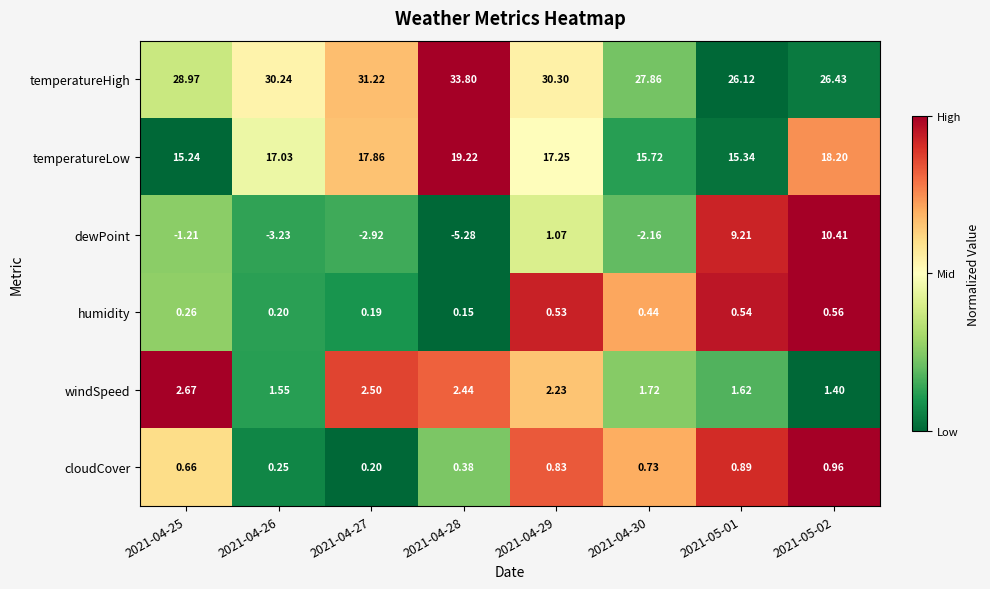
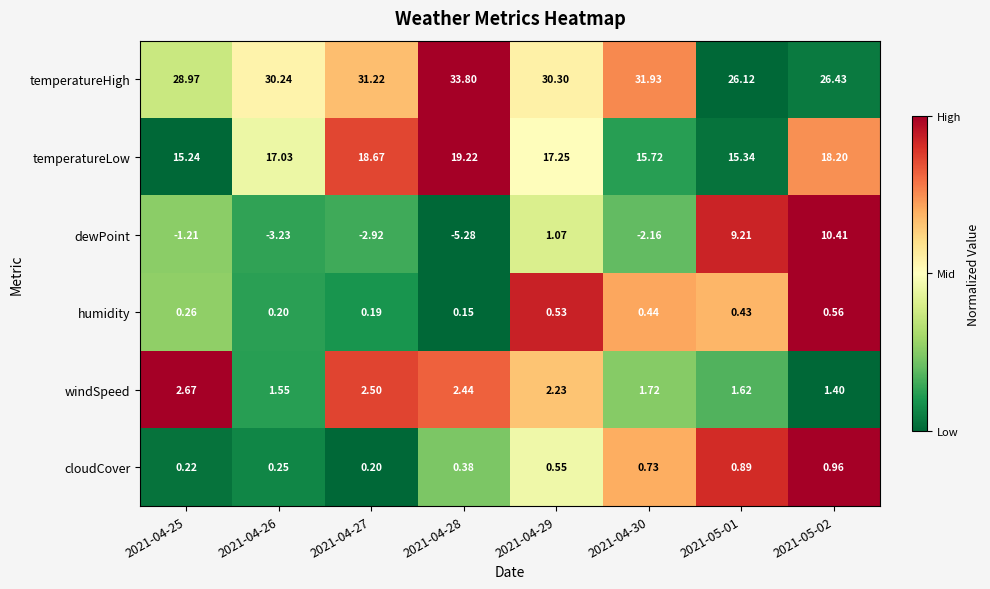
temperatureHigh, 2021-04-30: 27.86 -> 31.93
temperatureLow, 2021-04-27: 17.86 -> 18.67
humidity, 2021-05-01: 0.54 -> 0.43
cloudCover, 2021-04-25: 0.66 -> 0.22
cloudCover, 2021-04-29: 0.83 -> 0.55
